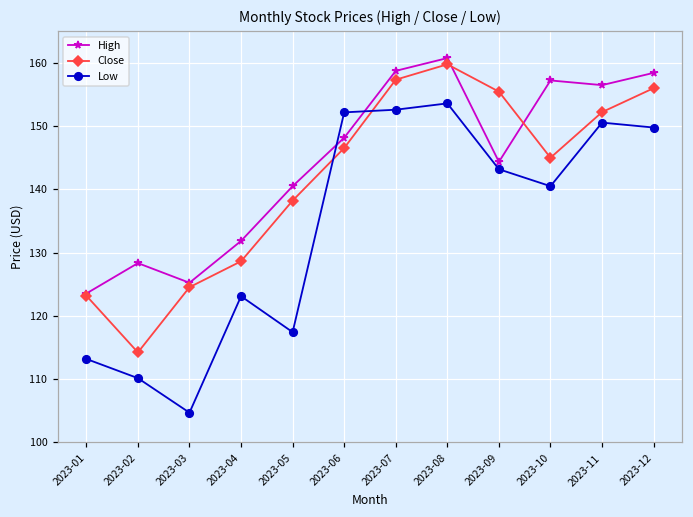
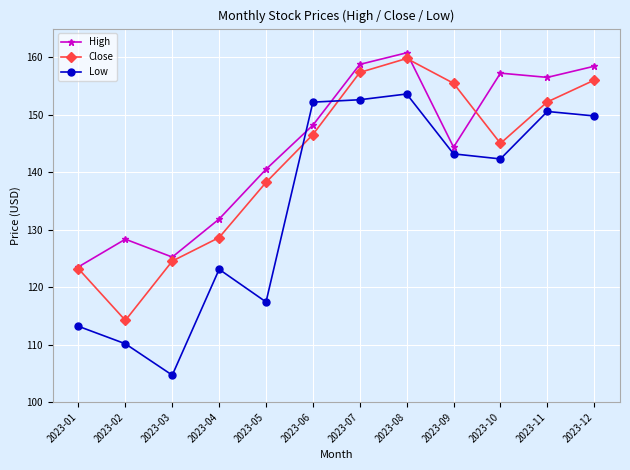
Low, 2023-10: 141 -> 142
